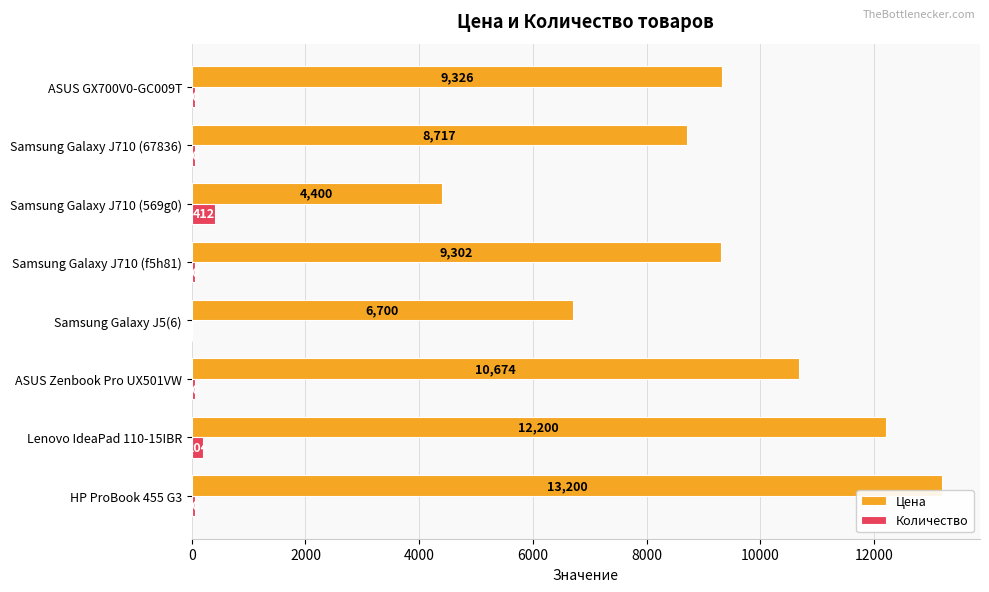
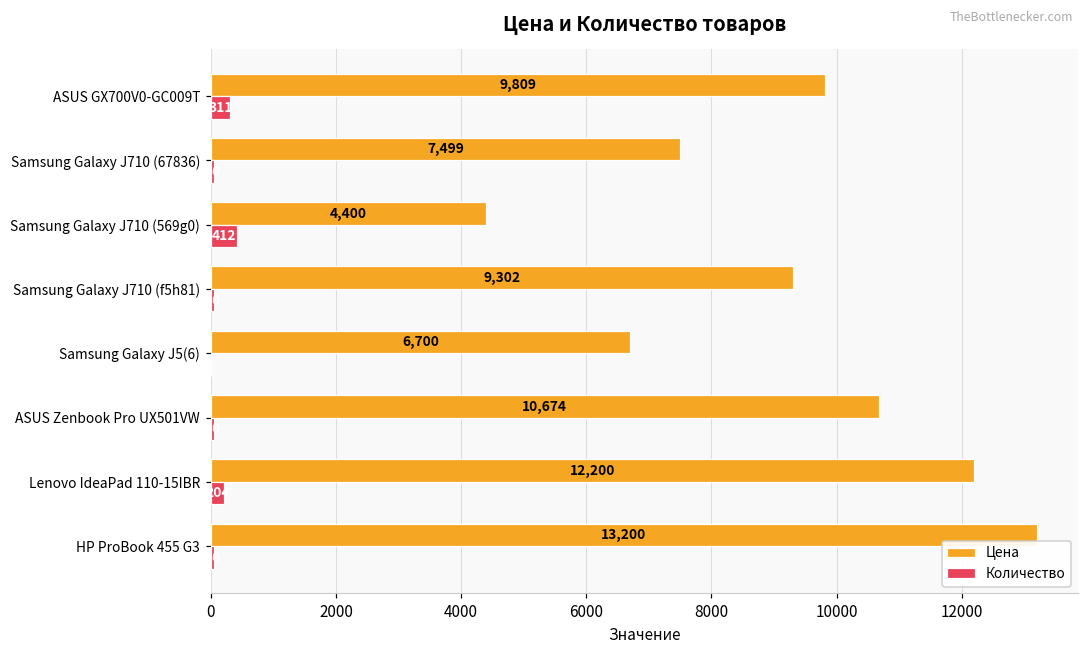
Цена, ASUS GX700V0-GC009T: 9,326 -> 9,809
Количество, ASUS GX700V0-GC009T: 100 -> 300
Цена, Samsung Galaxy J710 (67836): 8,717 -> 7,499
